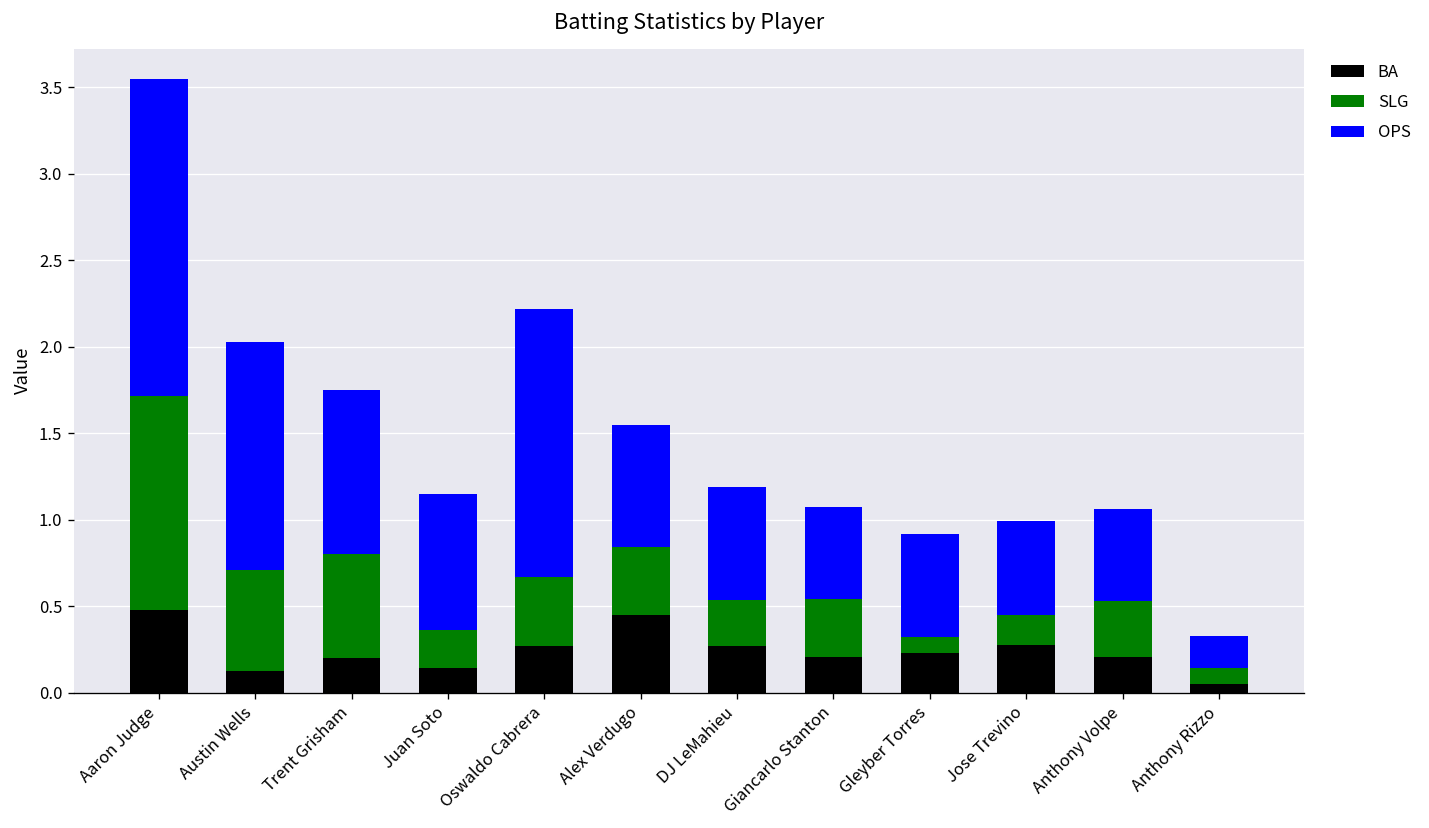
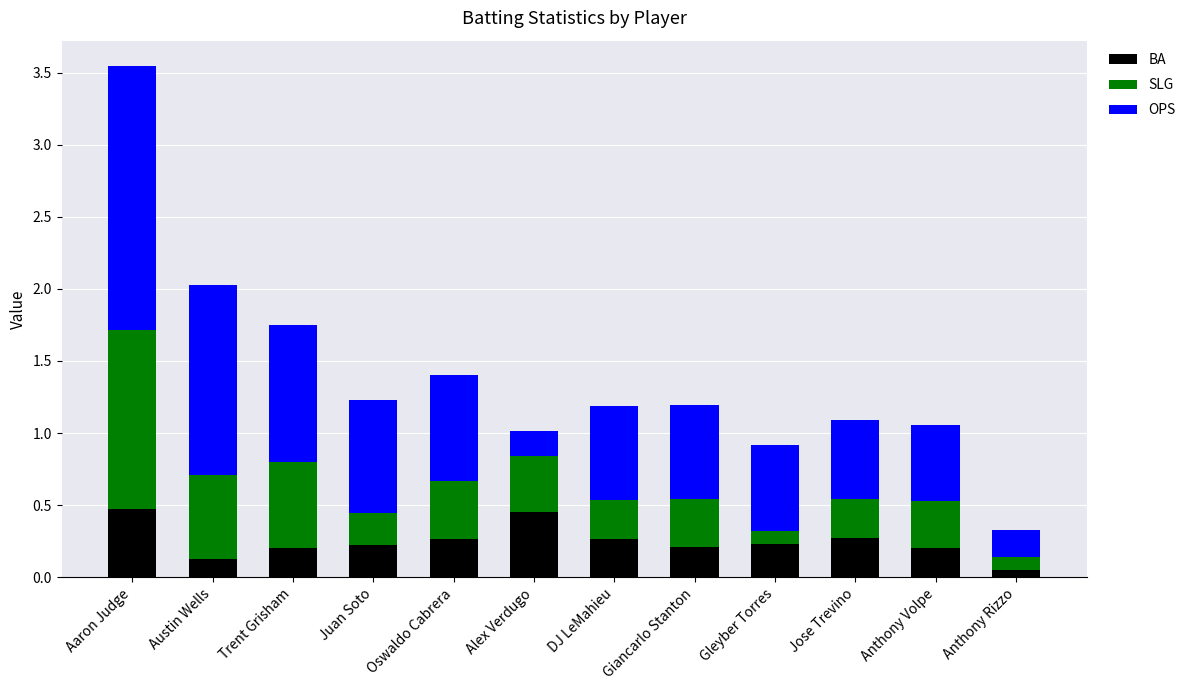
BA, Juan Soto: 0.14 -> 0.22
OPS, Oswaldo Cabrera: 1.55 -> 0.73
OPS, Alex Verdugo: 0.70 -> 0.17
OPS, Giancarlo Stanton: 0.53 -> 0.65
SLG, Jose Trevino: 0.18 -> 0.27
